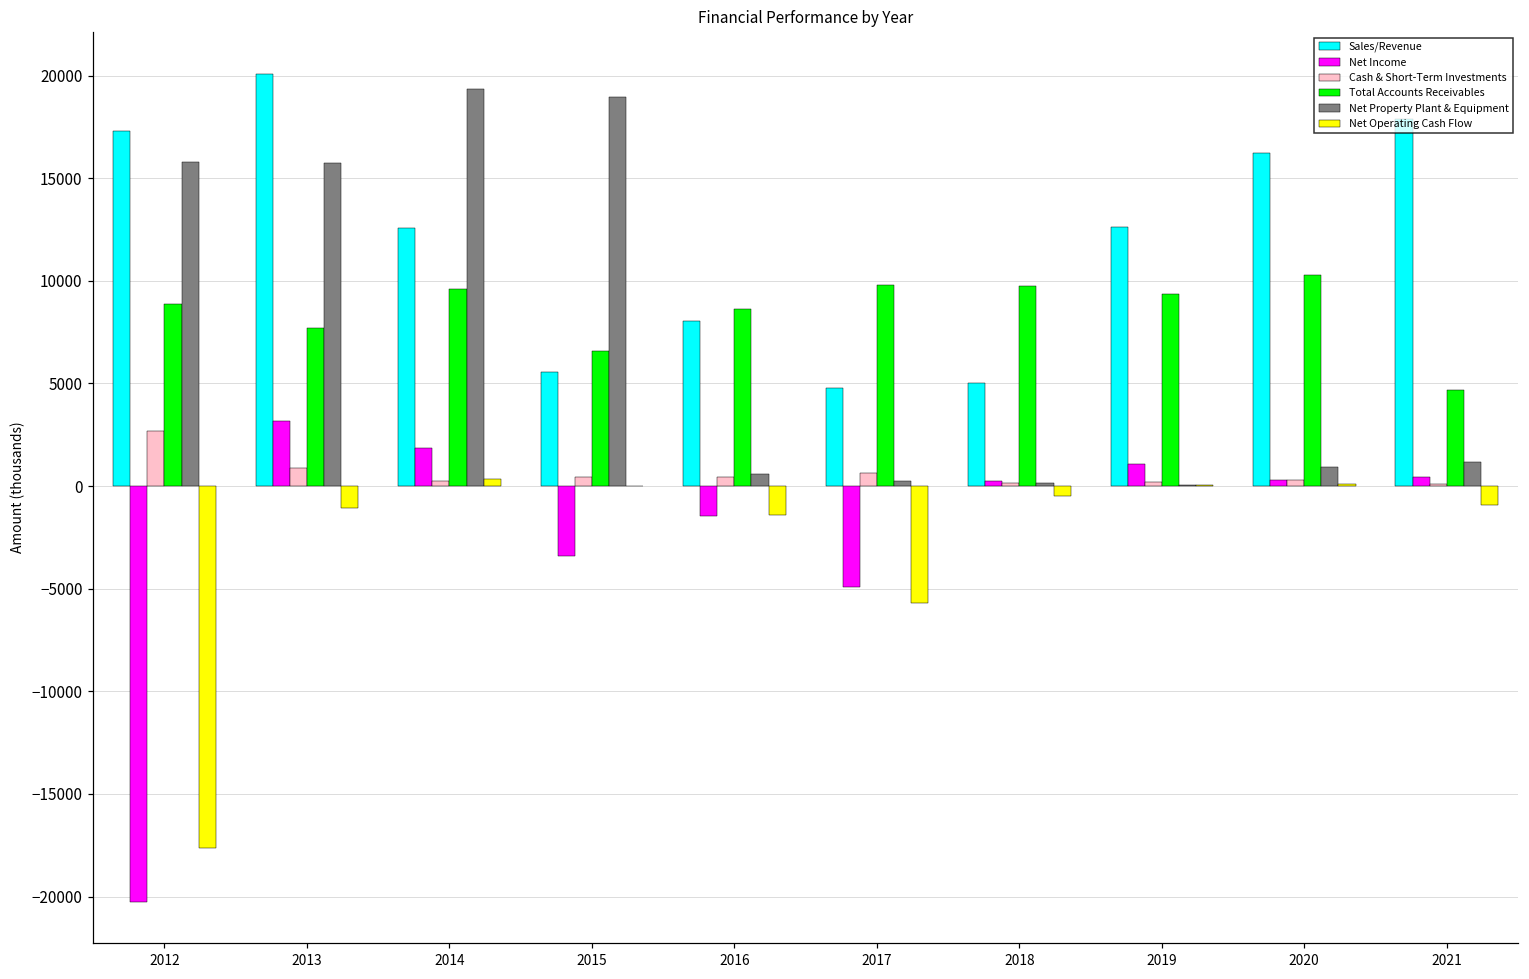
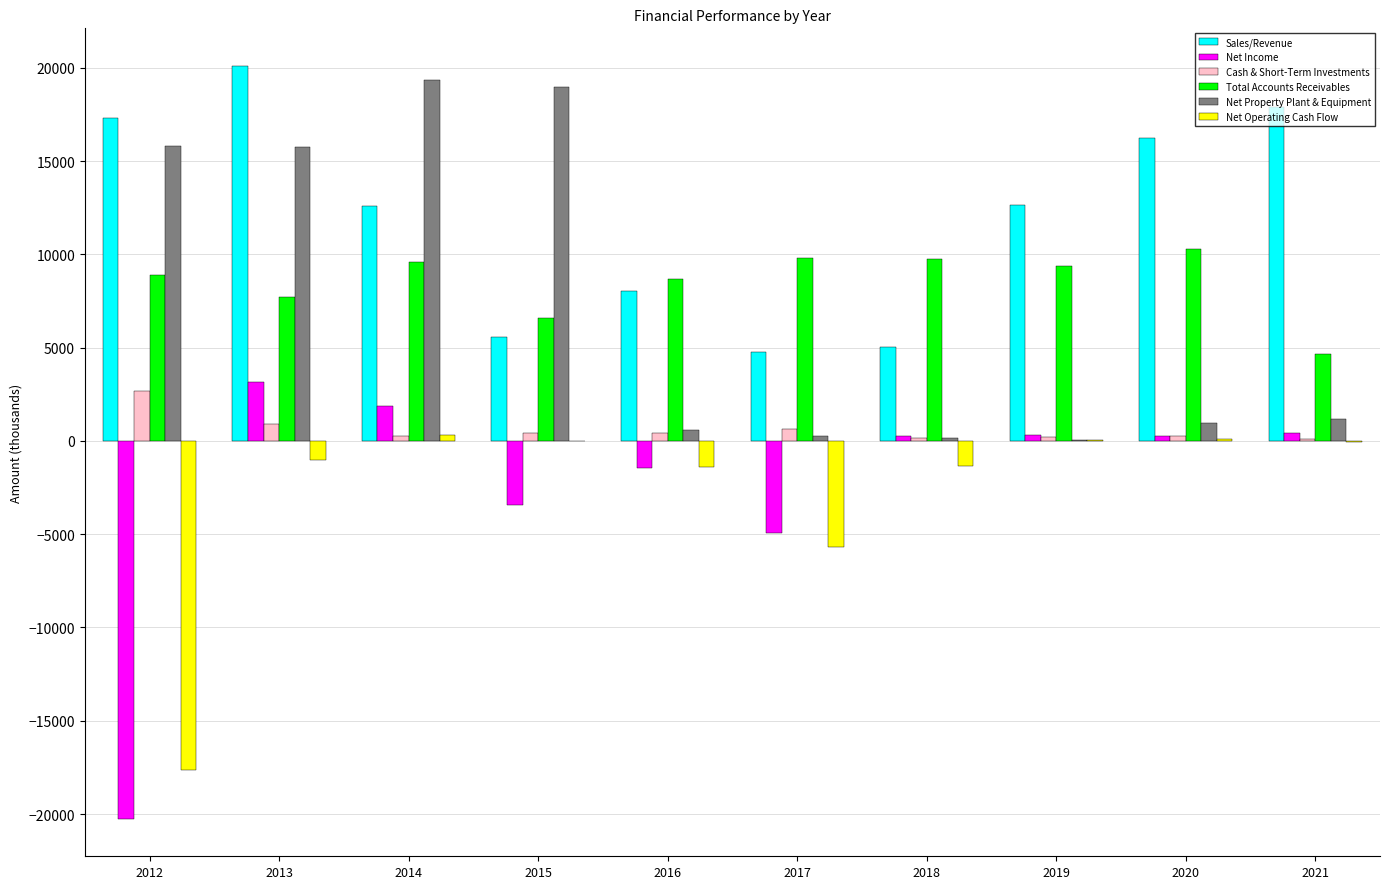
Net Operating Cash Flow, 2018: -500 -> -1400
Net Income, 2019: 1100 -> 300
Net Operating Cash Flow, 2021: -900 -> 0
